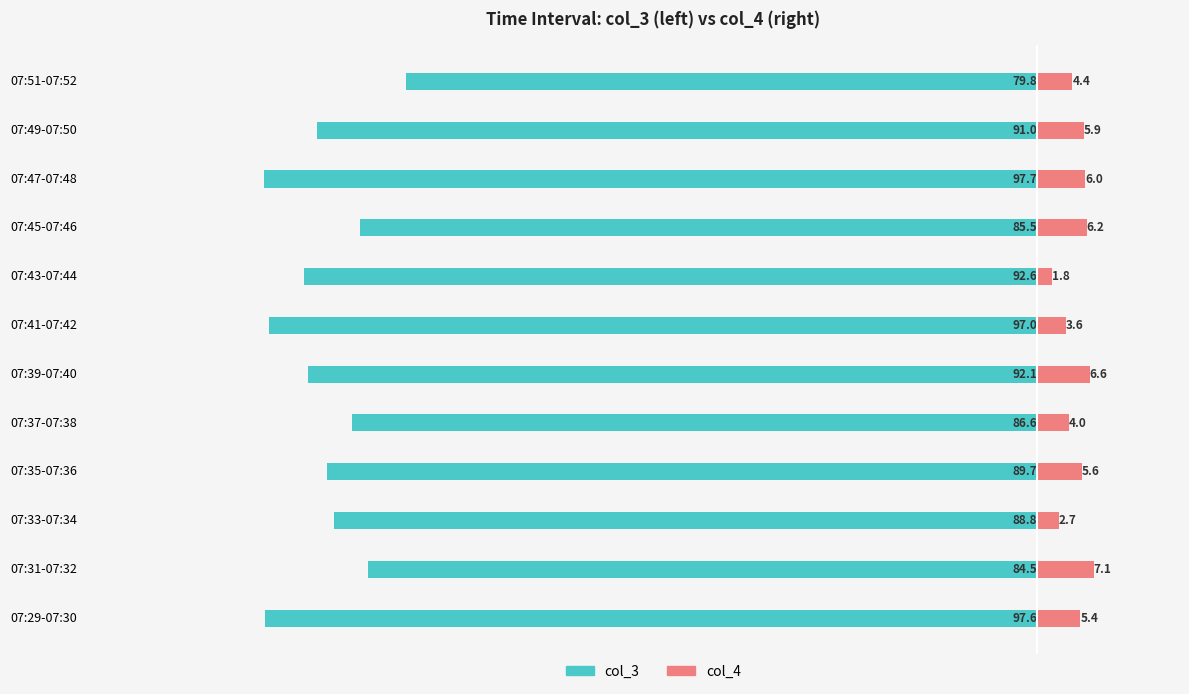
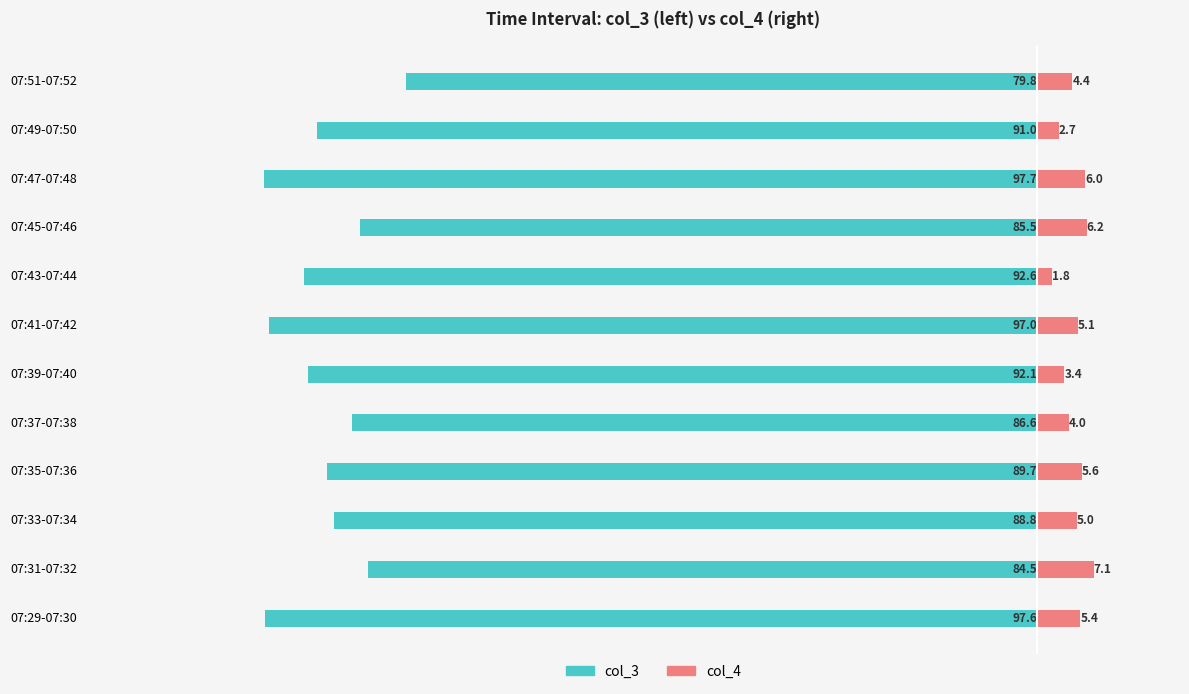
col_4, 07:49-07:50: 5.9 -> 2.7
col_4, 07:41-07:42: 3.6 -> 5.1
col_4, 07:39-07:40: 6.6 -> 3.4
col_4, 07:33-07:34: 2.7 -> 5.0
